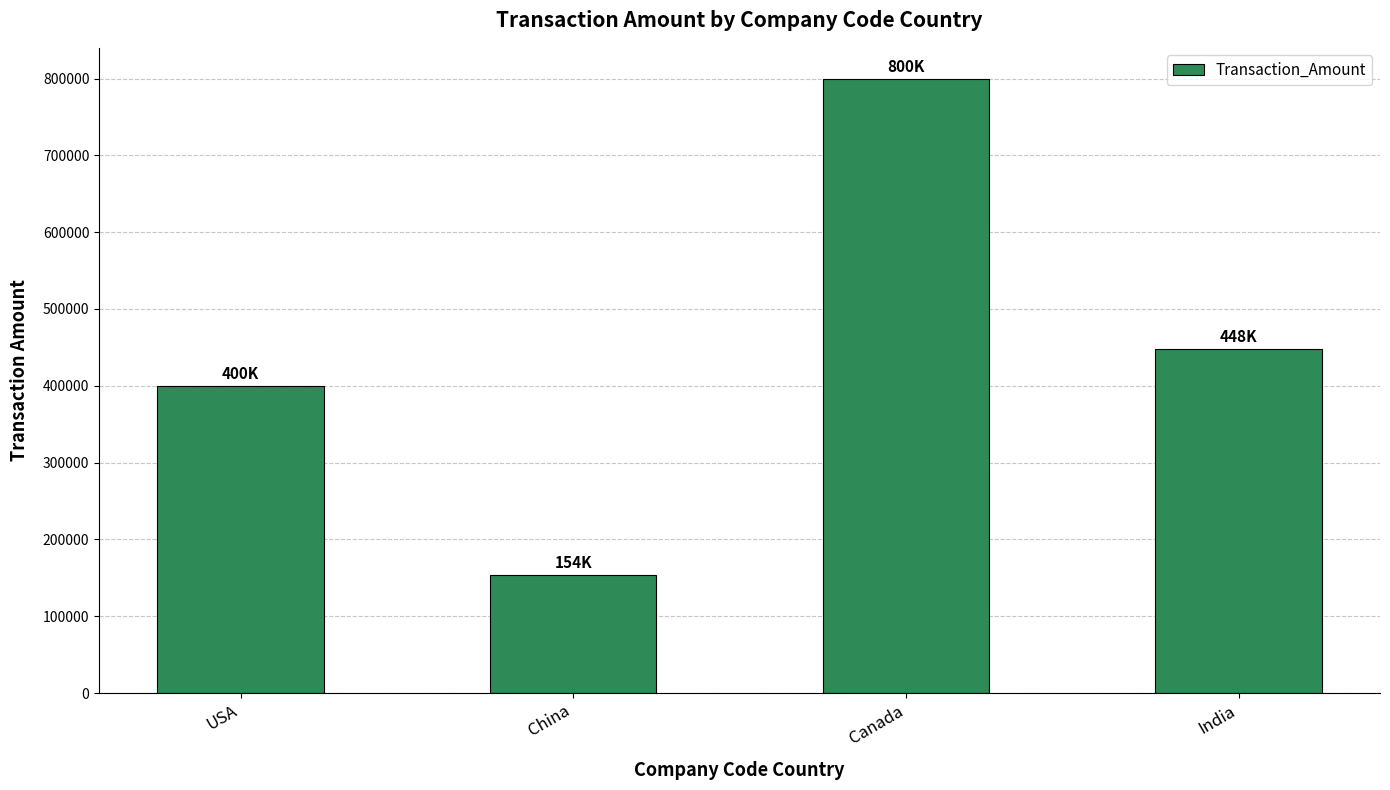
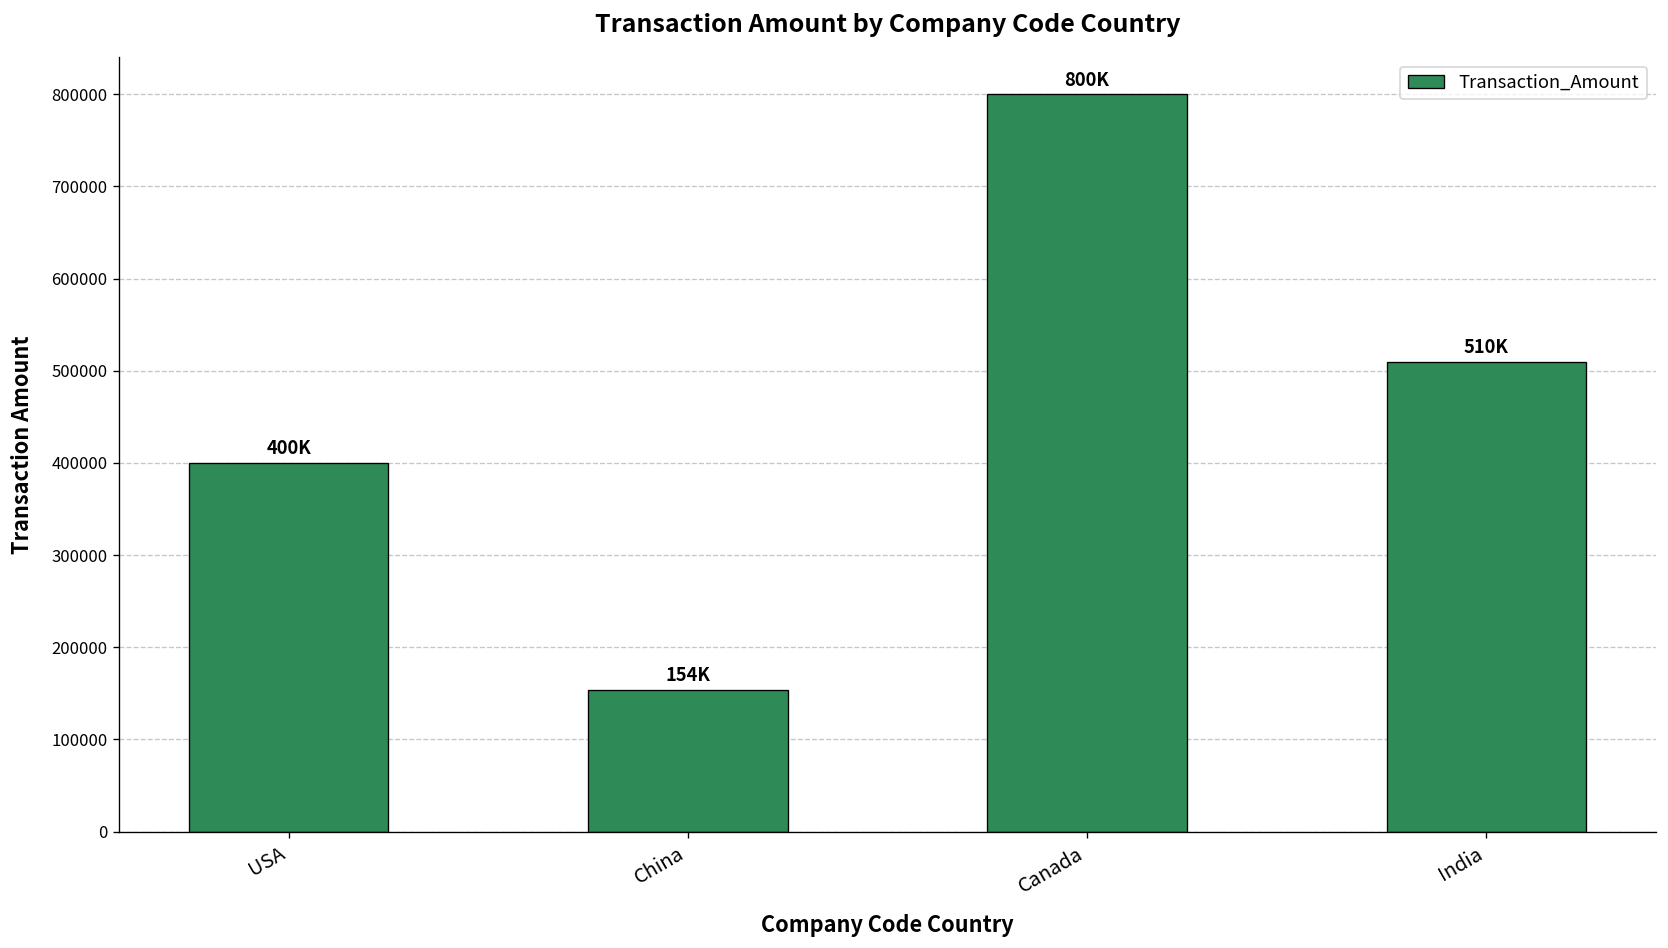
India: 448K -> 510K
